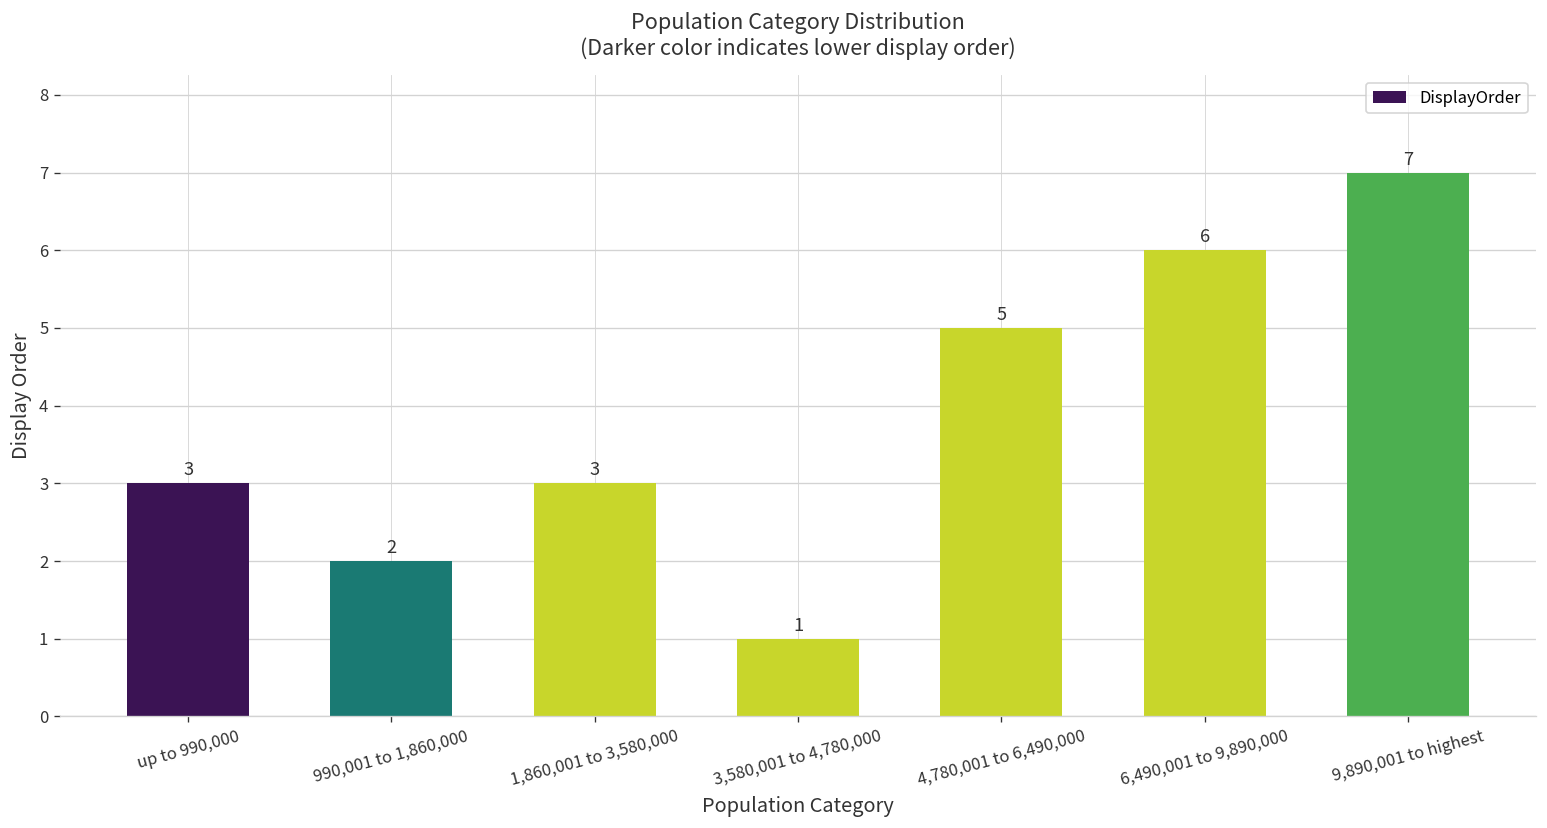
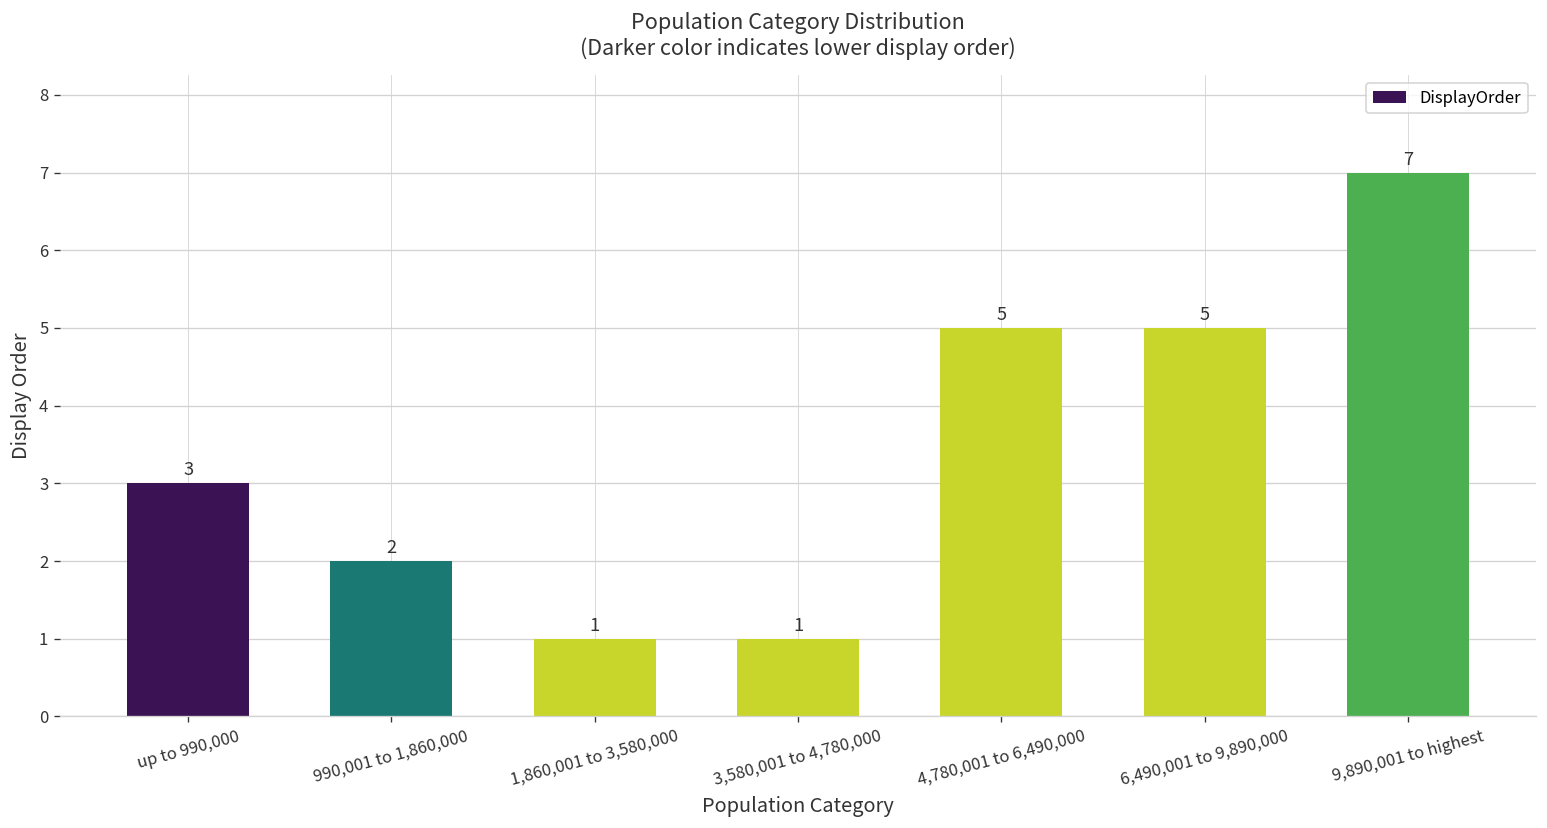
1,860,001 to 3,580,000: 3 -> 1
6,490,001 to 9,890,000: 6 -> 5
